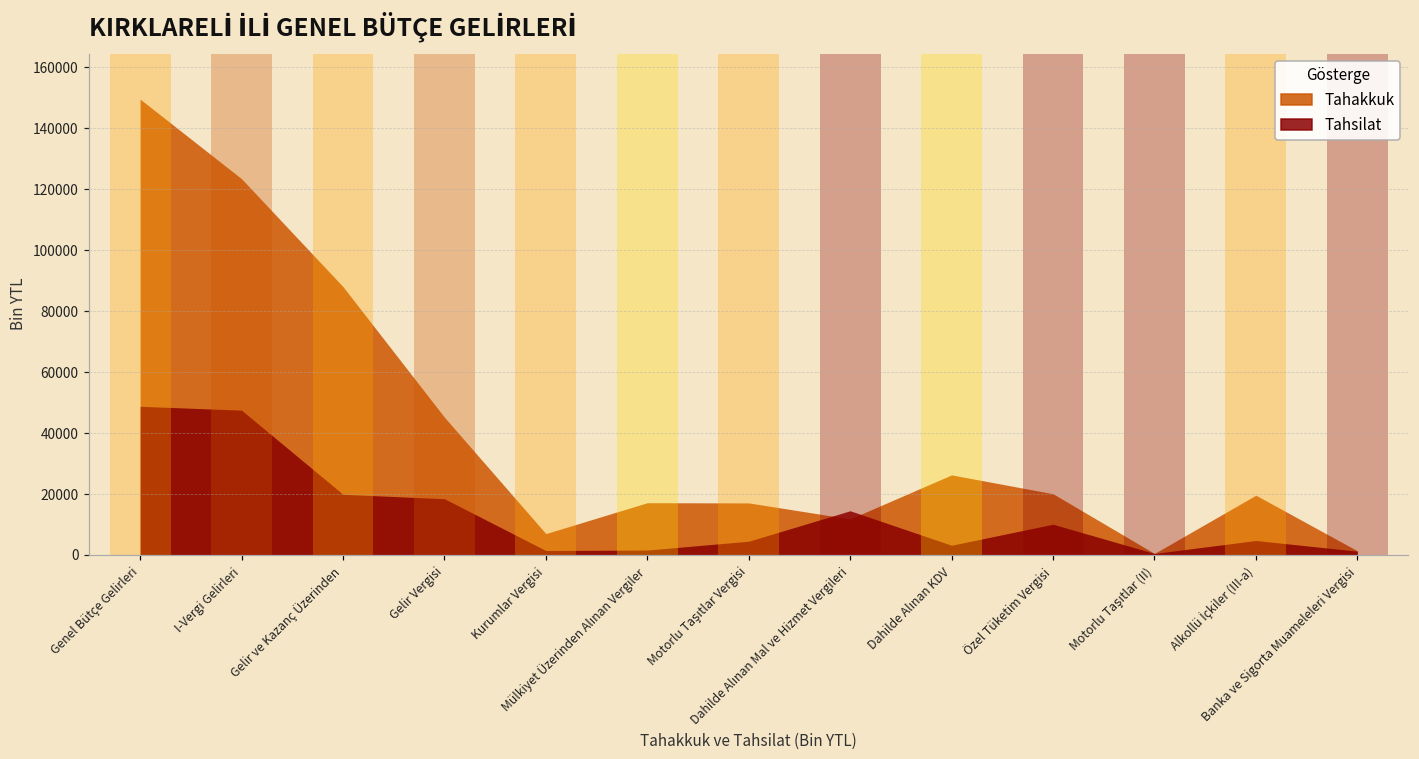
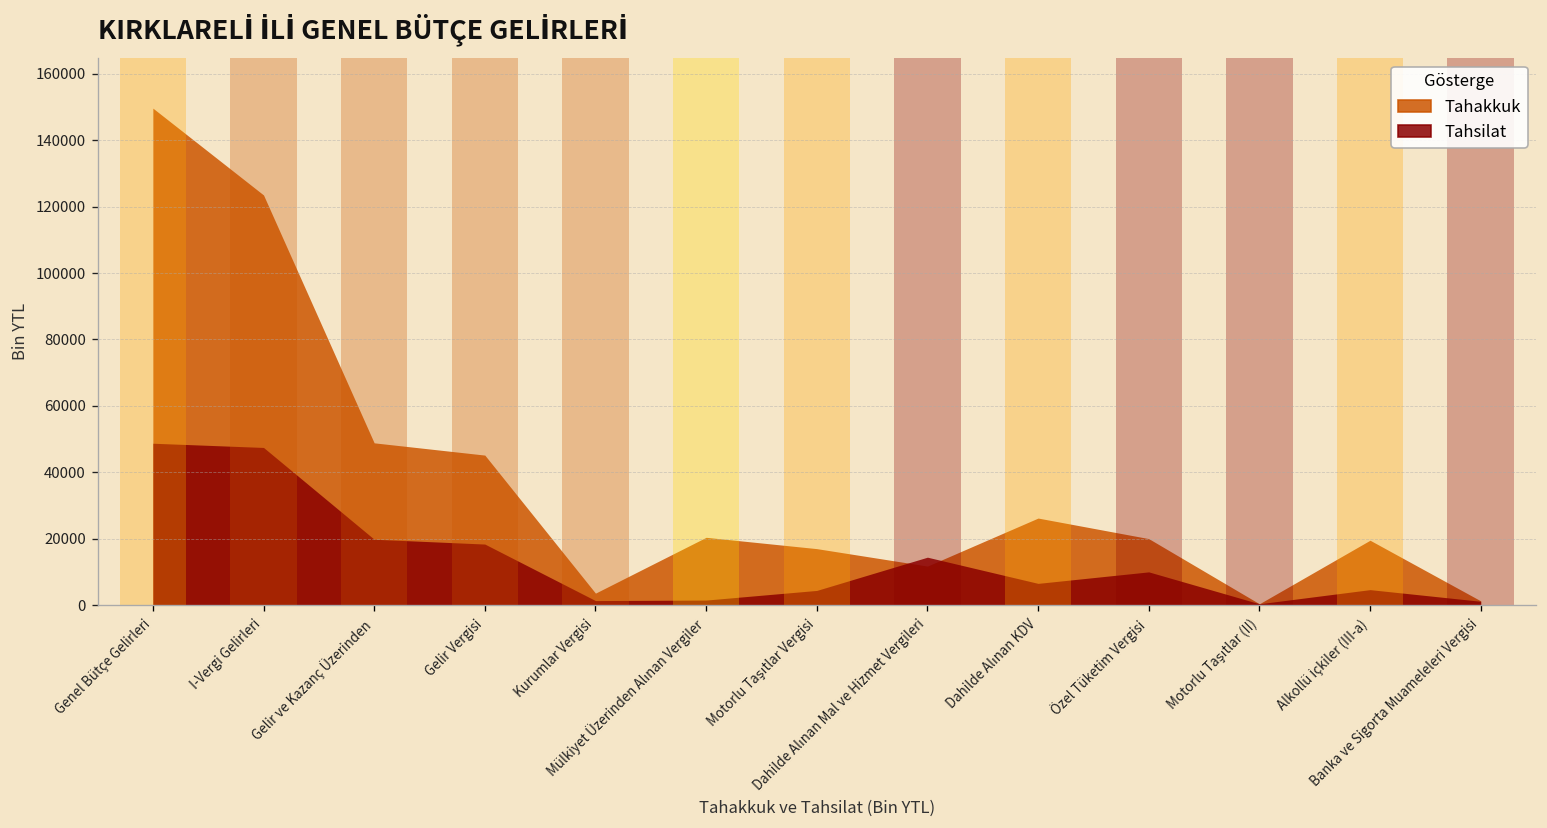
Tahakkuk, Gelir ve Kazanç Üzerinden: 88000 -> 49000
Tahakkuk, Kurumlar Vergisi: 7000 -> 4000
Tahakkuk, Mülkiyet Üzerinden Alınan Vergiler: 17000 -> 20000
Tahsilat, Dahilde Alınan KDV: 3000 -> 7000
